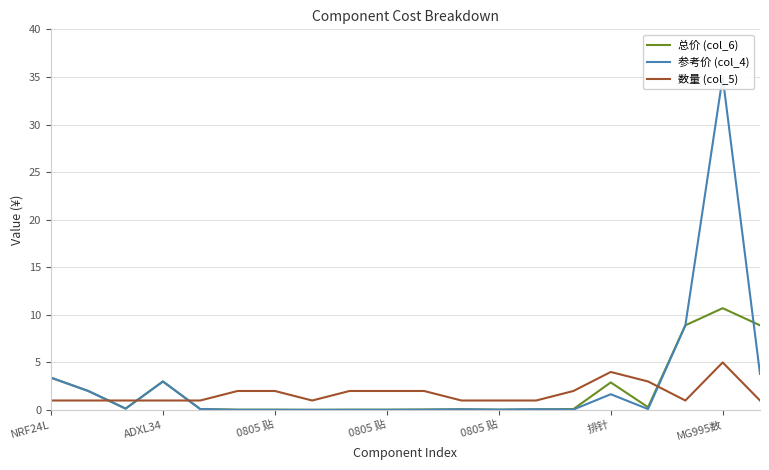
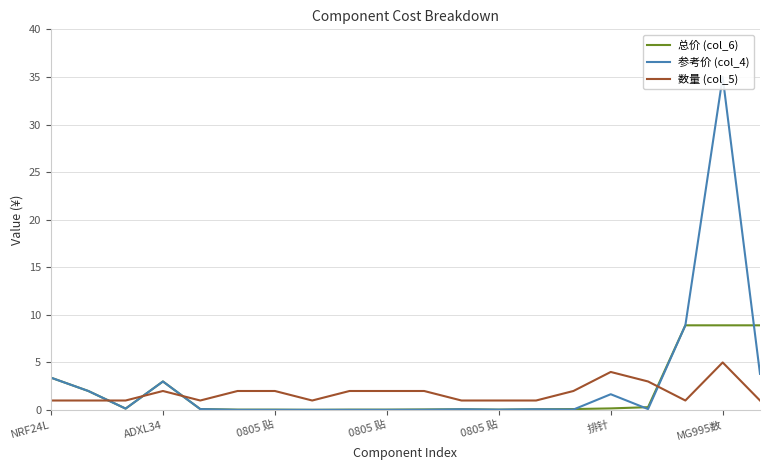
数量 (col_5), ADXL34: 1 -> 2
总价 (col_6), 排针: 3 -> 0
总价 (col_6), MG995数: 11 -> 9
